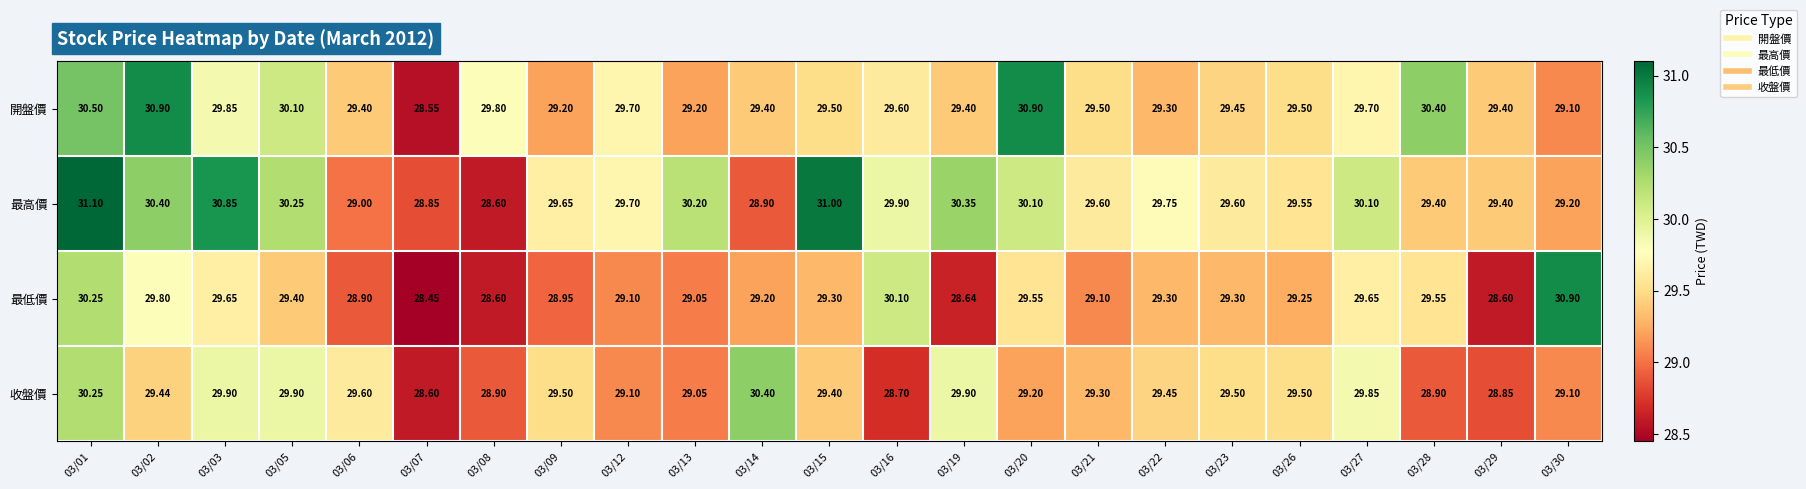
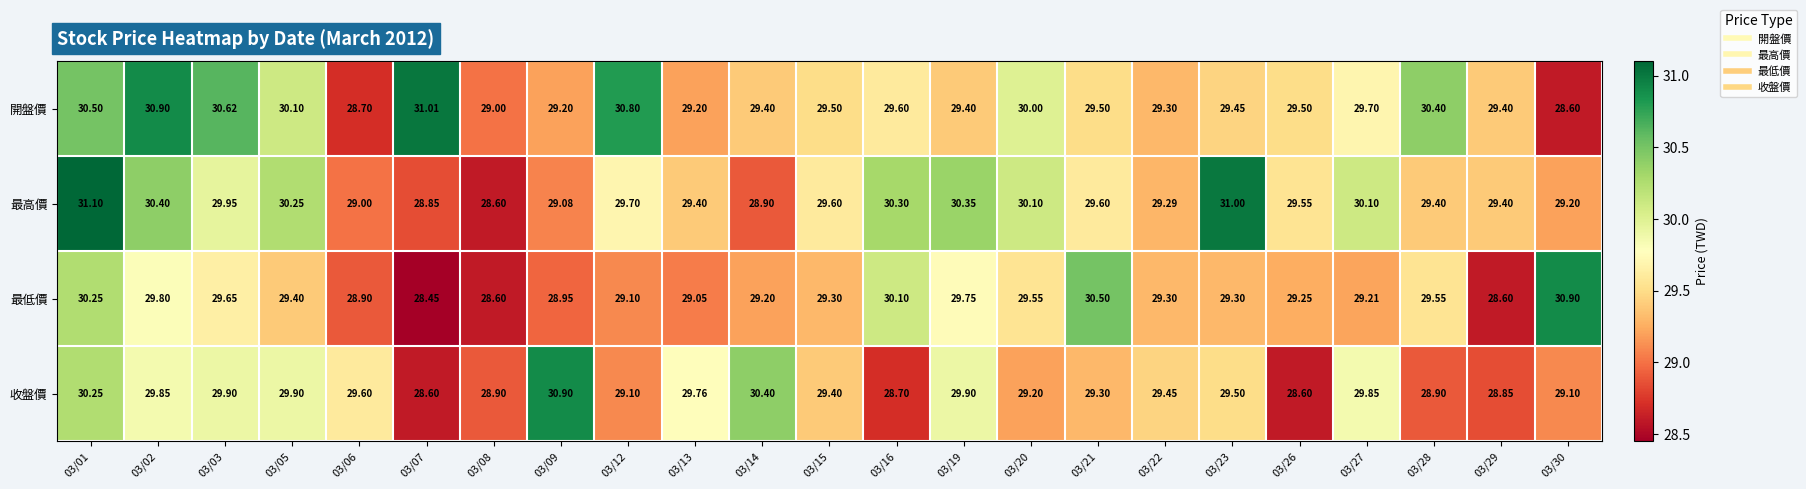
開盤價, 03/03: 29.85 -> 30.62
開盤價, 03/06: 29.40 -> 28.70
開盤價, 03/07: 28.55 -> 31.01
開盤價, 03/08: 29.80 -> 29.00
開盤價, 03/12: 29.70 -> 30.80
開盤價, 03/20: 30.90 -> 30.00
開盤價, 03/30: 29.10 -> 28.60
最高價, 03/03: 30.85 -> 29.95
最高價, 03/09: 29.65 -> 29.08
最高價, 03/13: 30.20 -> 29.40
最高價, 03/15: 31.00 -> 29.60
最高價, 03/16: 29.90 -> 30.30
最高價, 03/22: 29.75 -> 29.29
最高價, 03/23: 29.60 -> 31.00
最低價, 03/19: 28.64 -> 29.75
最低價, 03/21: 29.10 -> 30.50
最低價, 03/27: 29.65 -> 29.21
收盤價, 03/02: 29.44 -> 29.85
收盤價, 03/09: 29.50 -> 30.90
收盤價, 03/13: 29.05 -> 29.76
收盤價, 03/26: 29.50 -> 28.60
